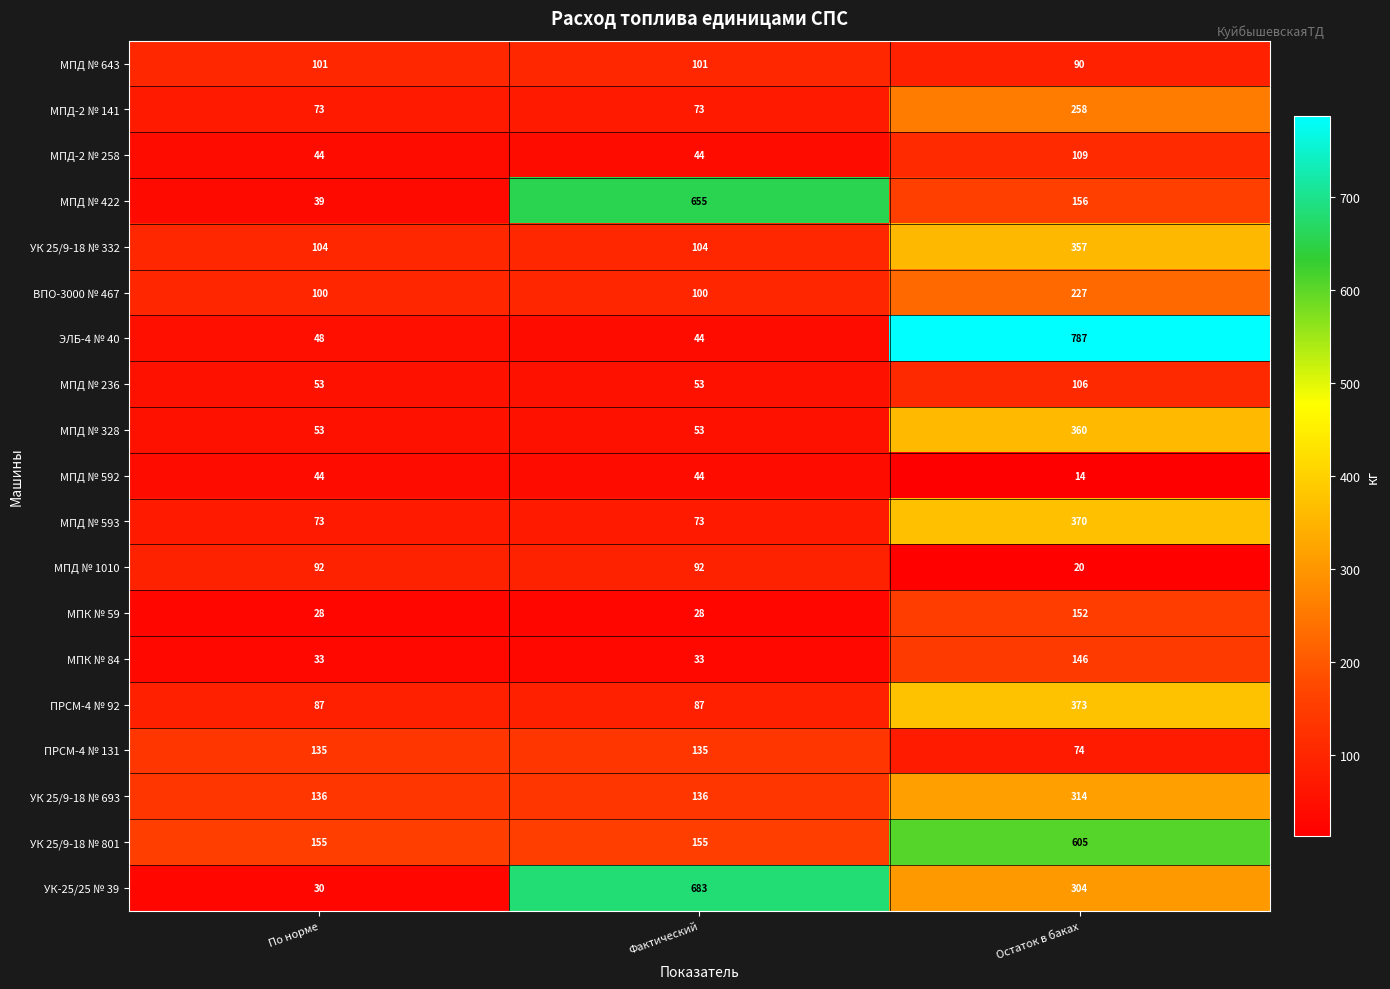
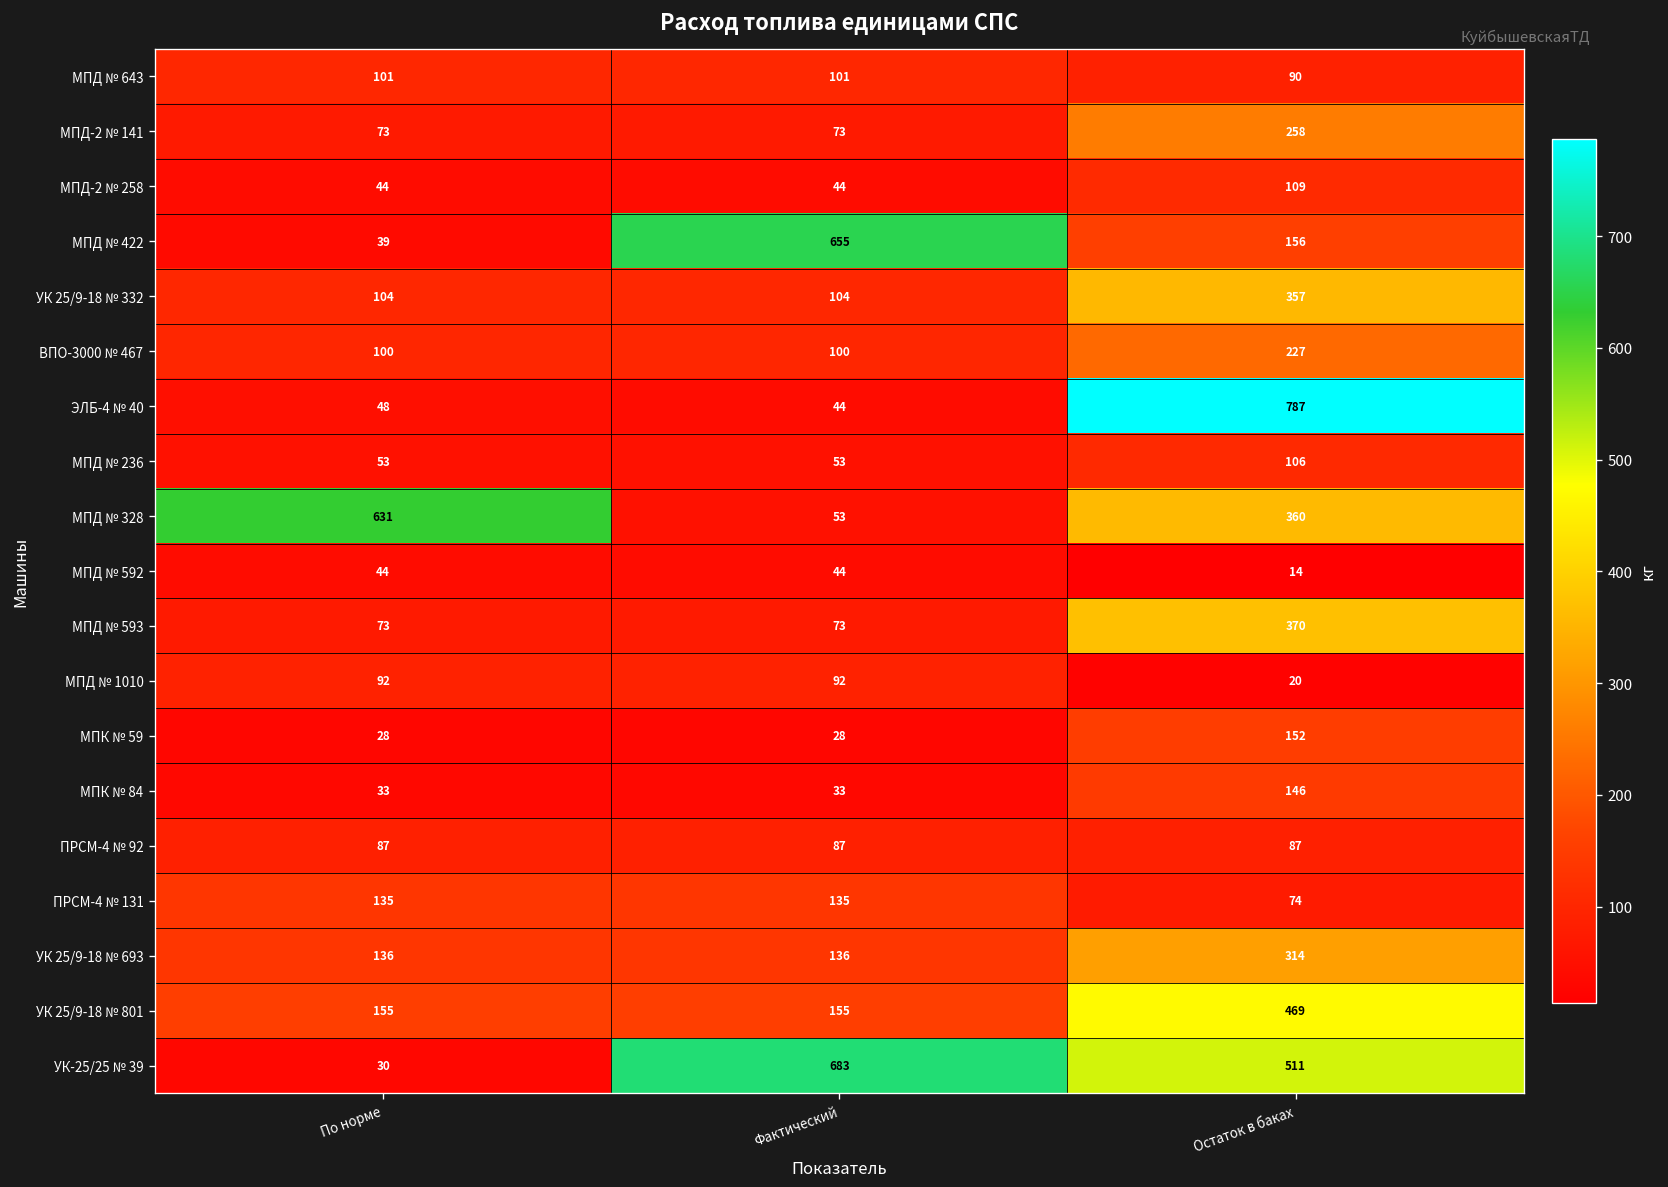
МПД № 328, По норме: 53 -> 631
ПРСМ-4 № 92, Остаток в баках: 373 -> 87
УК 25/9-18 № 801, Остаток в баках: 605 -> 469
УК-25/25 № 39, Остаток в баках: 304 -> 511
